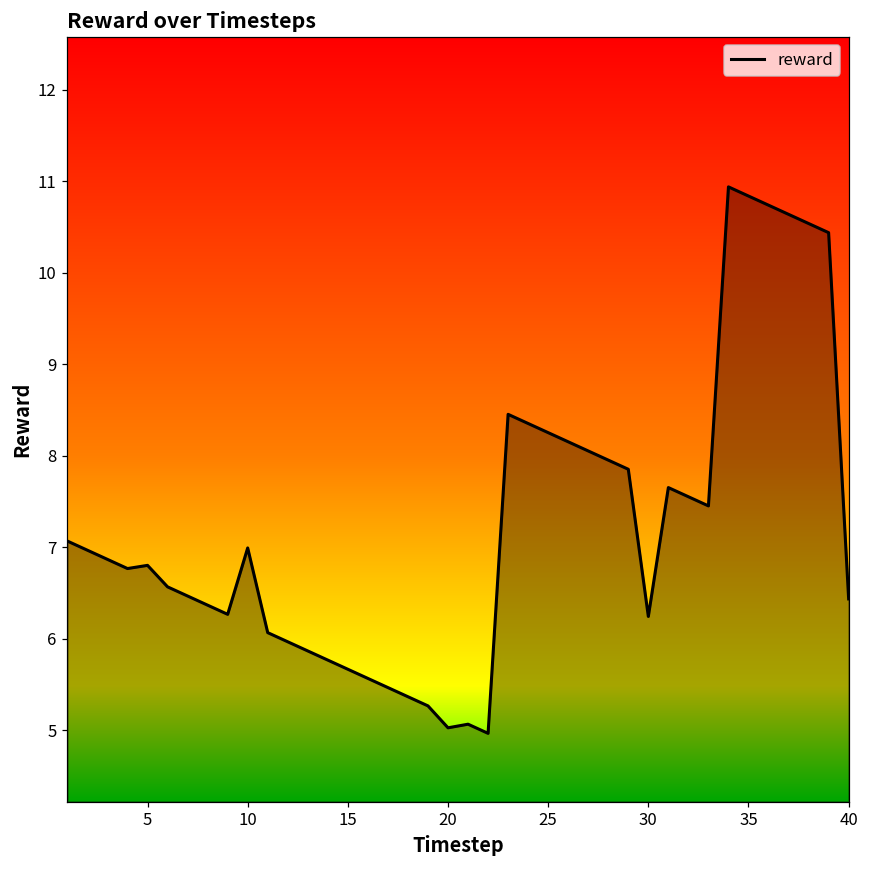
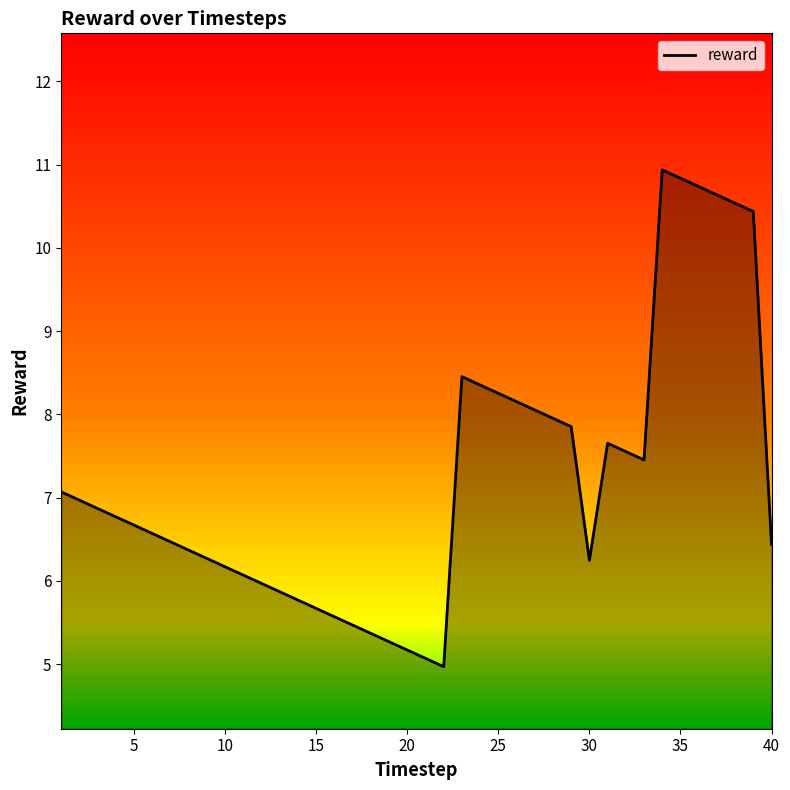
5: 6.8 -> 6.7
10: 7.0 -> 6.2
20: 5.0 -> 5.2
